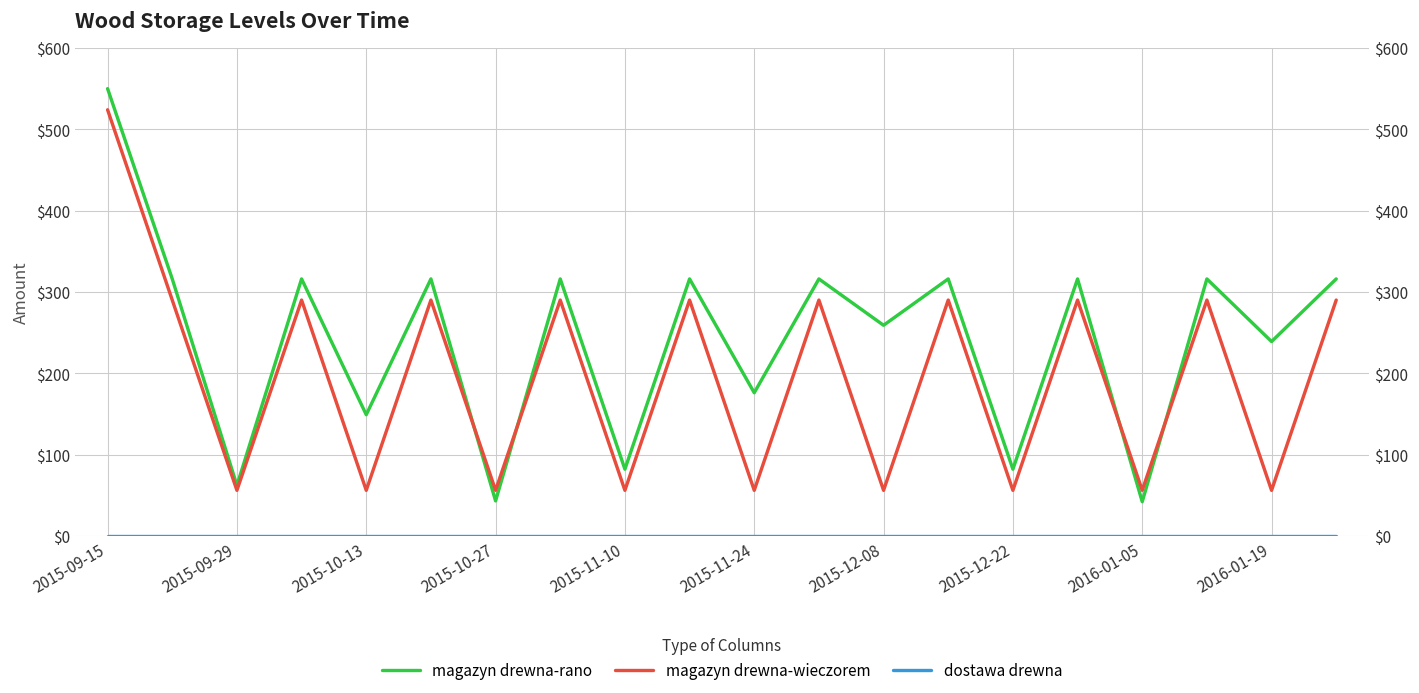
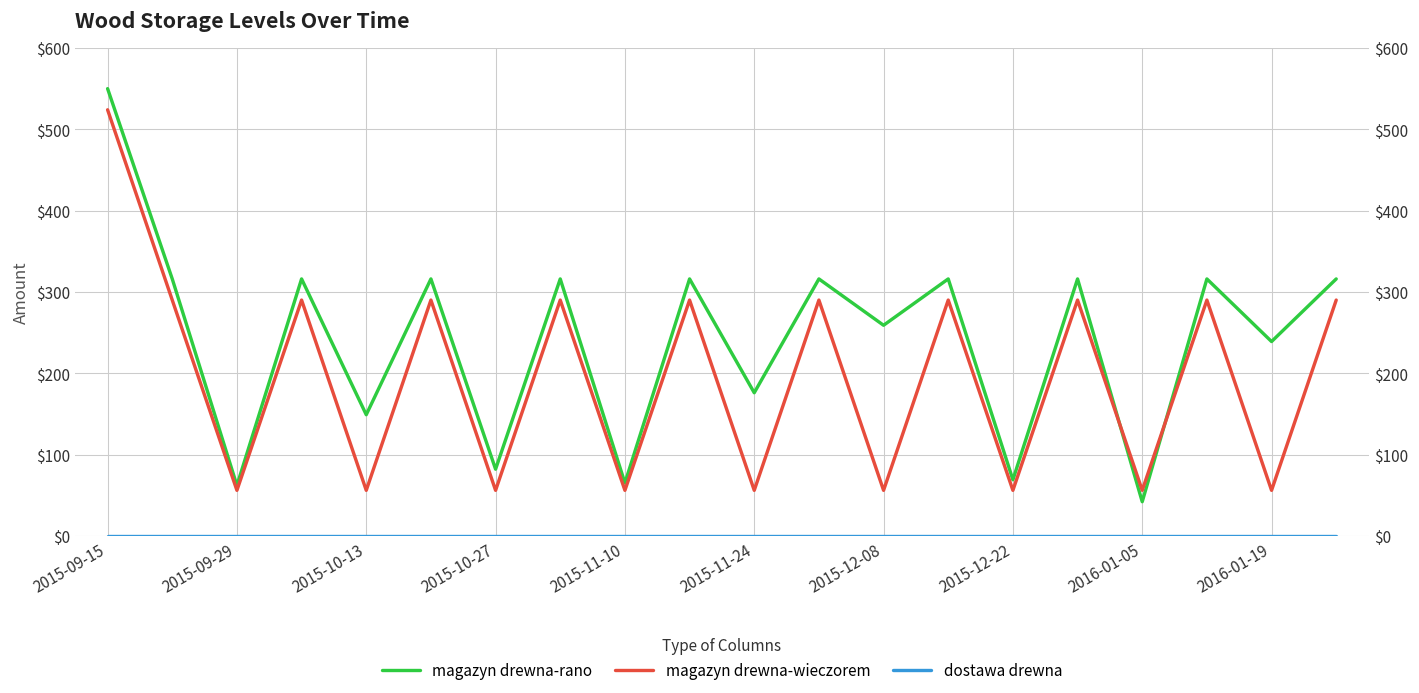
magazyn drewna-rano, 2015-10-27: $40 -> $80
magazyn drewna-rano, 2015-11-10: $80 -> $70
magazyn drewna-rano, 2015-12-22: $80 -> $70
